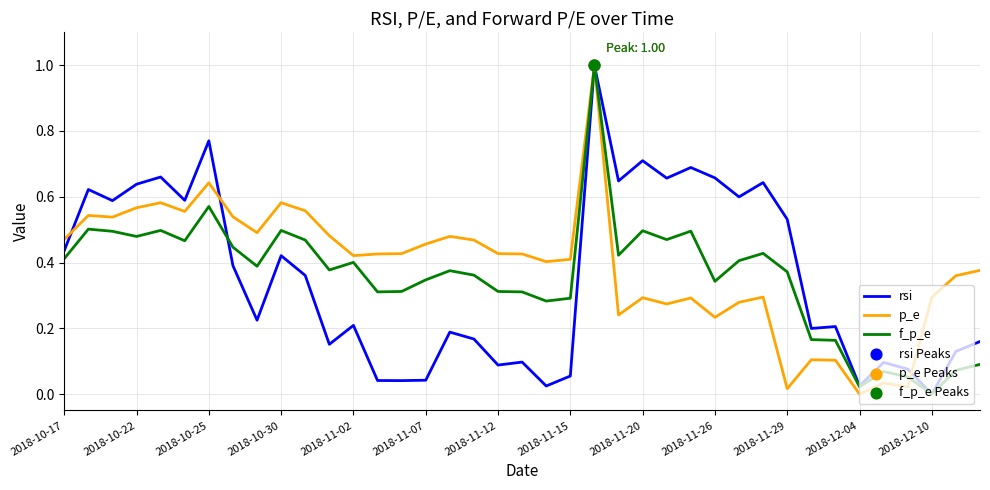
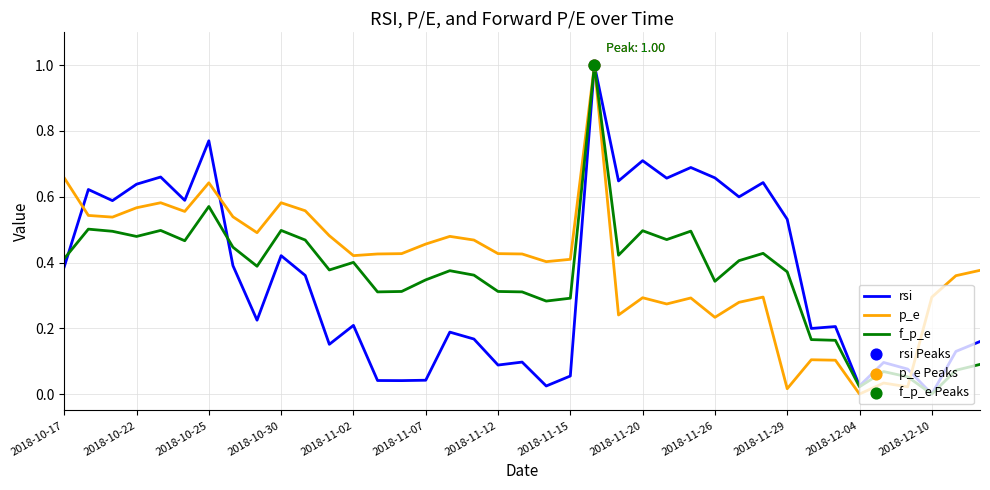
rsi, 2018-10-17: 0.44 -> 0.39
p_e, 2018-10-17: 0.47 -> 0.66
